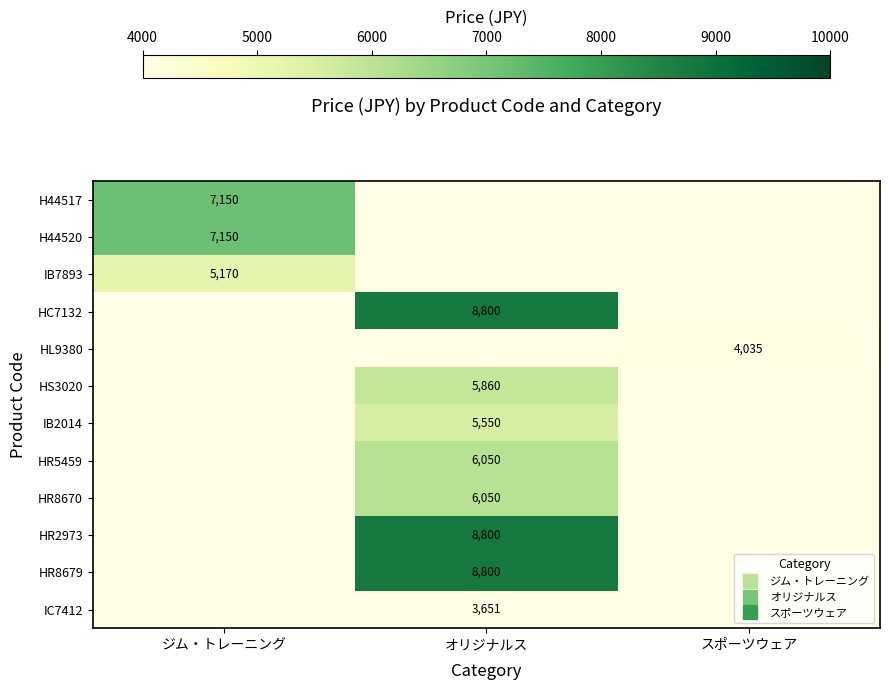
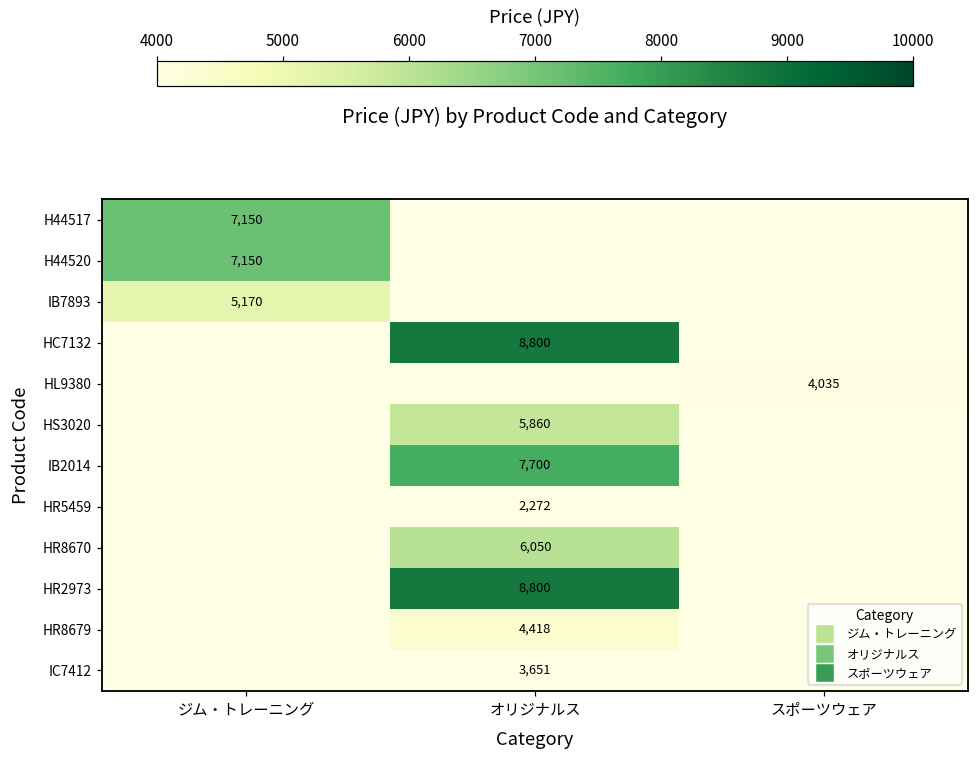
IB2014, オリジナルス: 5,550 -> 7,700
HR5459, オリジナルス: 6,050 -> 2,272
HR8679, オリジナルス: 8,800 -> 4,418
